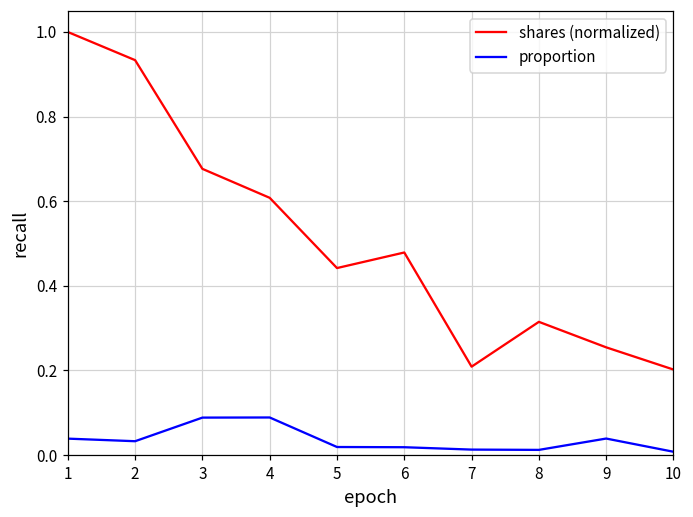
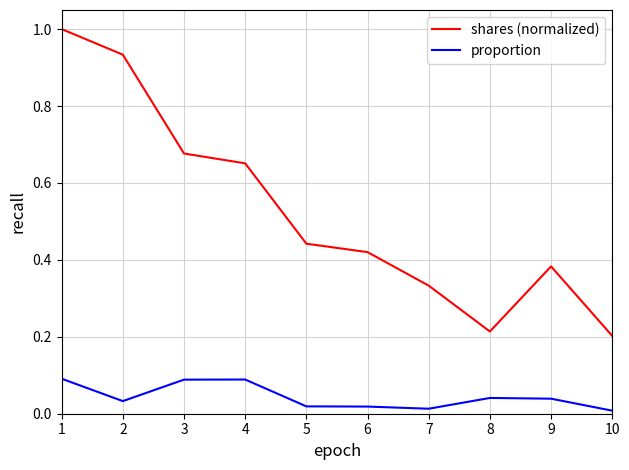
proportion, 1: 0.04 -> 0.09
shares (normalized), 4: 0.61 -> 0.65
shares (normalized), 6: 0.48 -> 0.42
shares (normalized), 7: 0.21 -> 0.33
shares (normalized), 8: 0.31 -> 0.21
proportion, 8: 0.01 -> 0.04
shares (normalized), 9: 0.25 -> 0.38
